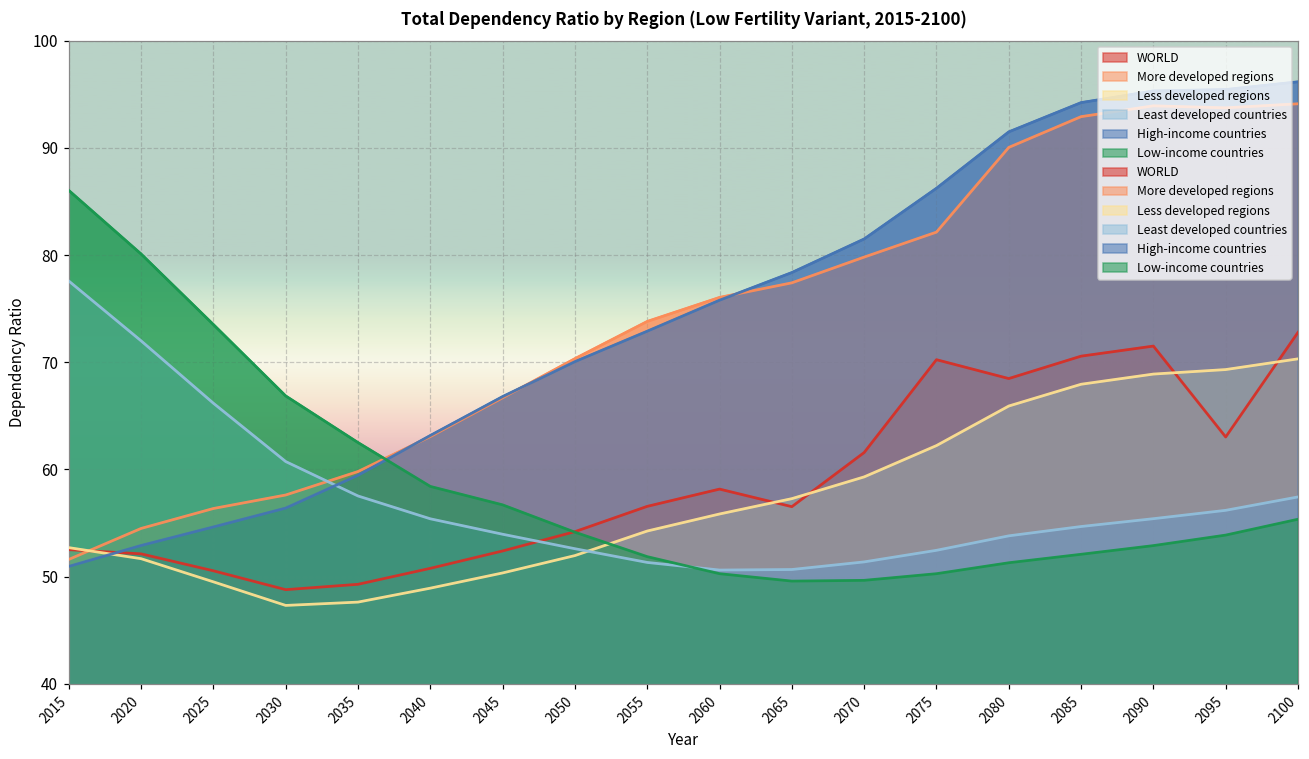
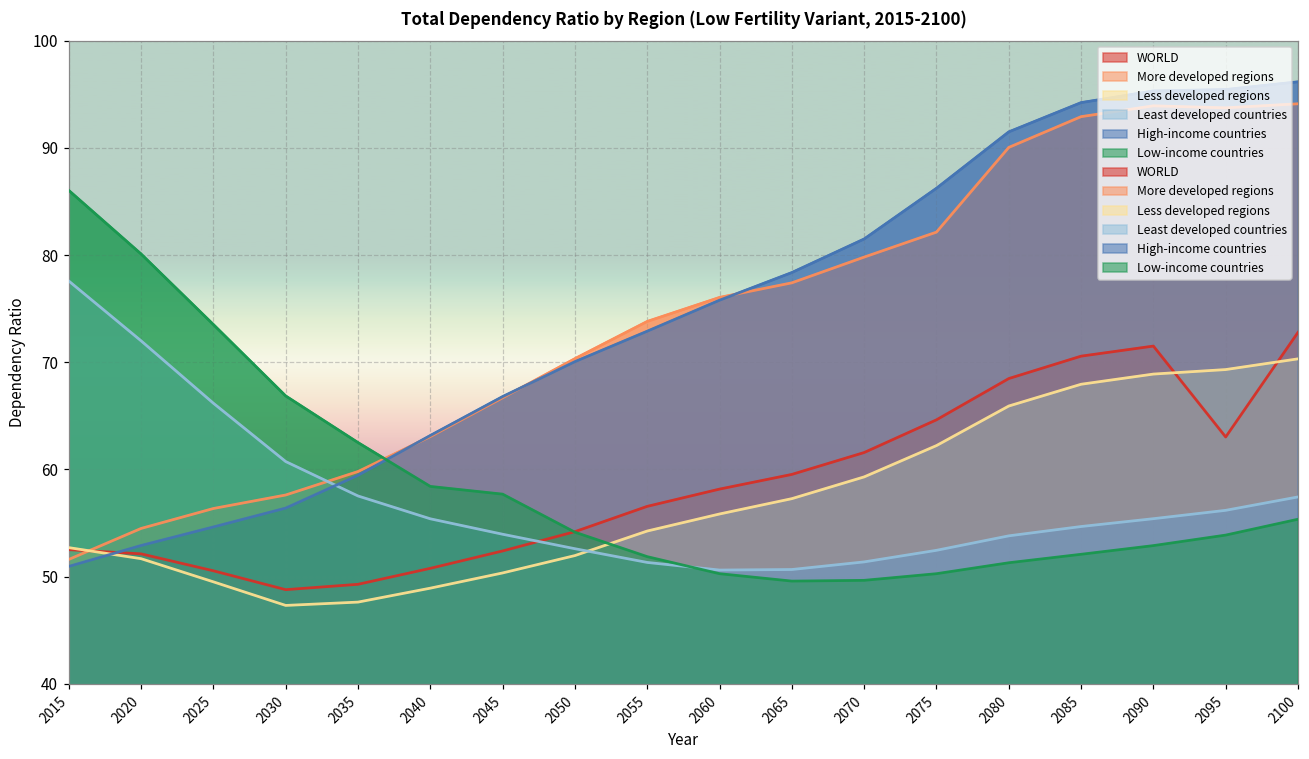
Low-income countries, 2045: 57 -> 58
WORLD, 2065: 57 -> 60
WORLD, 2075: 70 -> 65
